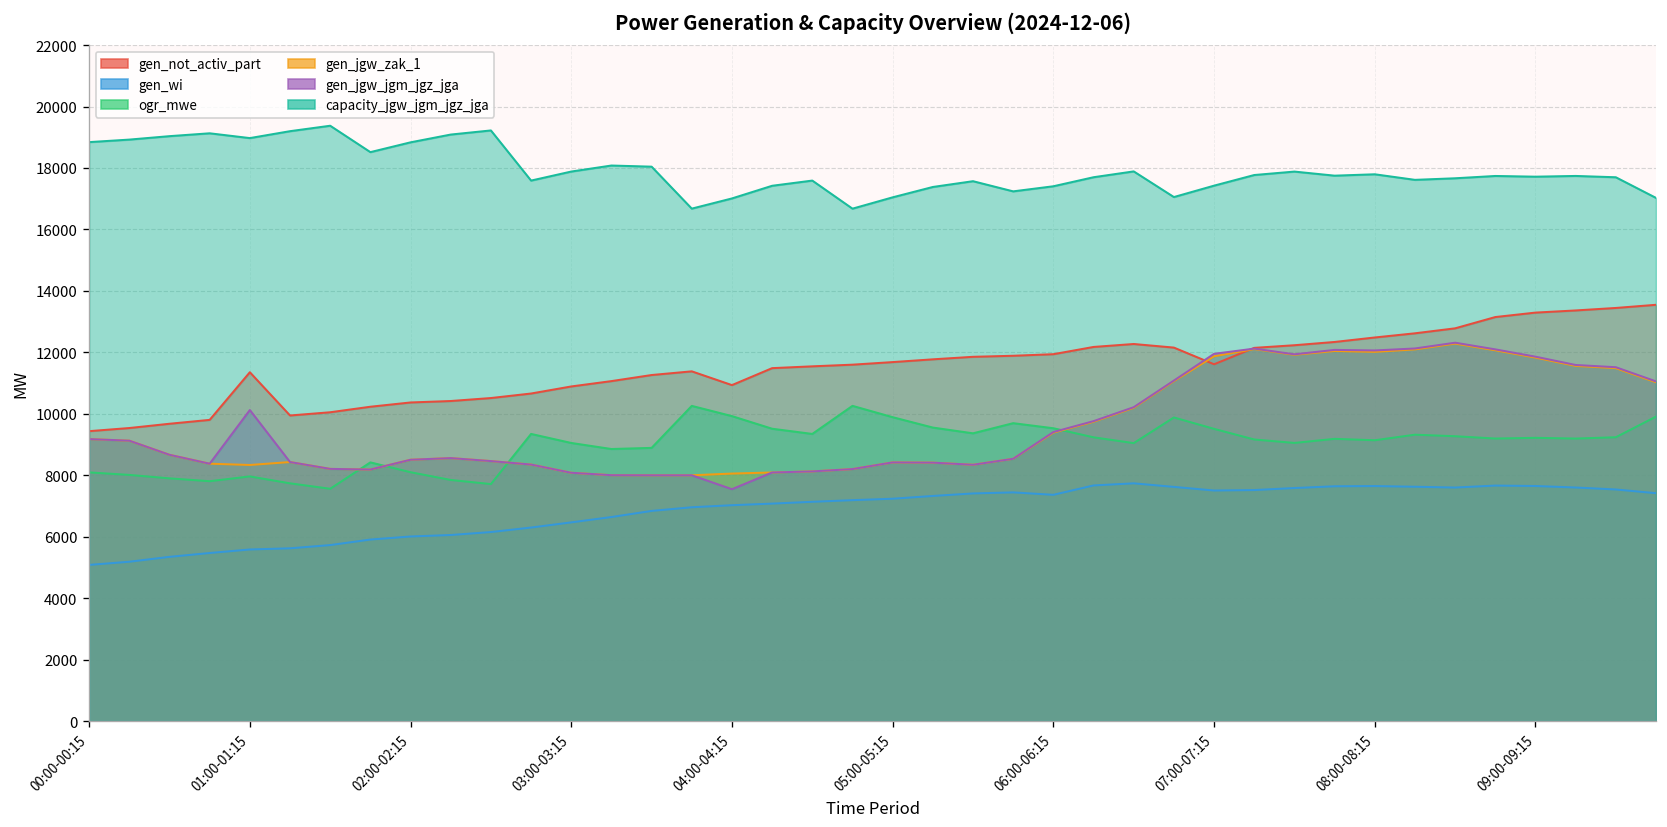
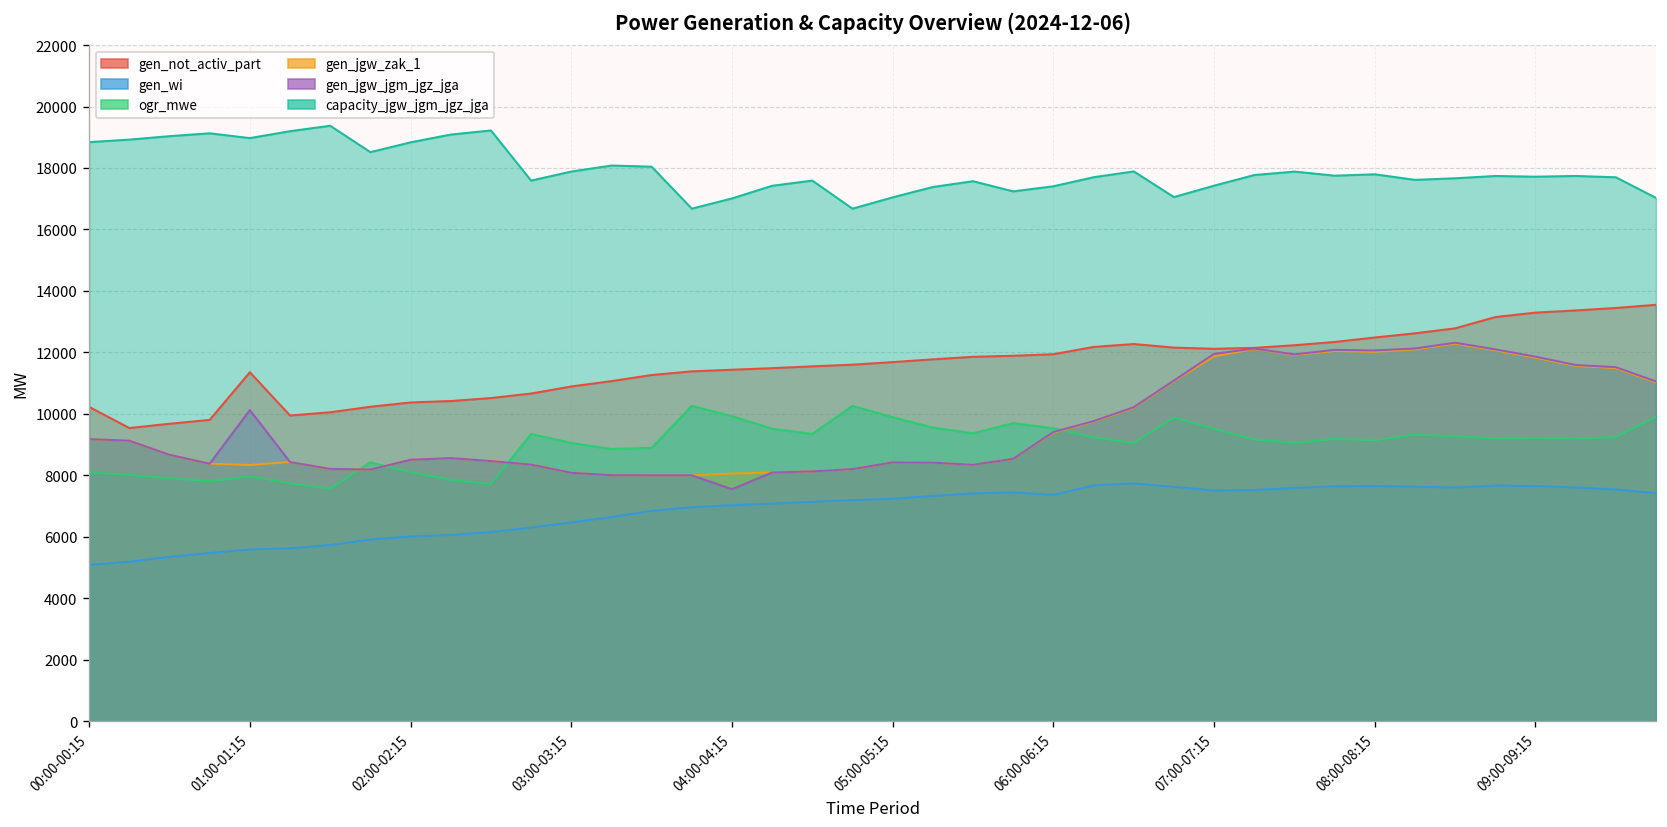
gen_not_activ_part, 00:00-00:15: 9400 -> 10200
gen_not_activ_part, 04:00-04:15: 10900 -> 11400
gen_not_activ_part, 07:00-07:15: 11600 -> 12100
